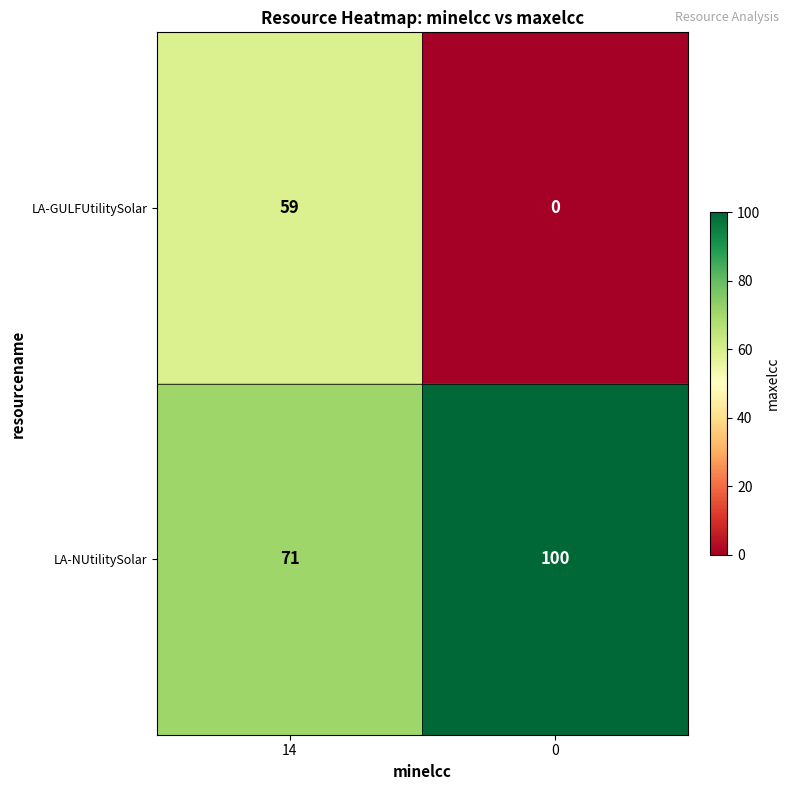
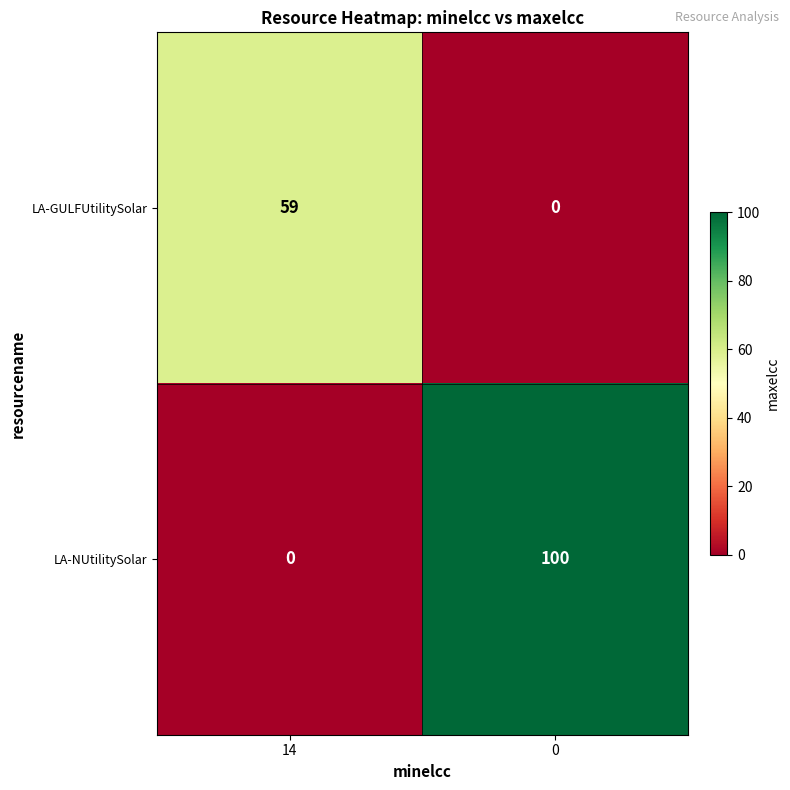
LA-NUtilitySolar, 14: 71 -> 0
